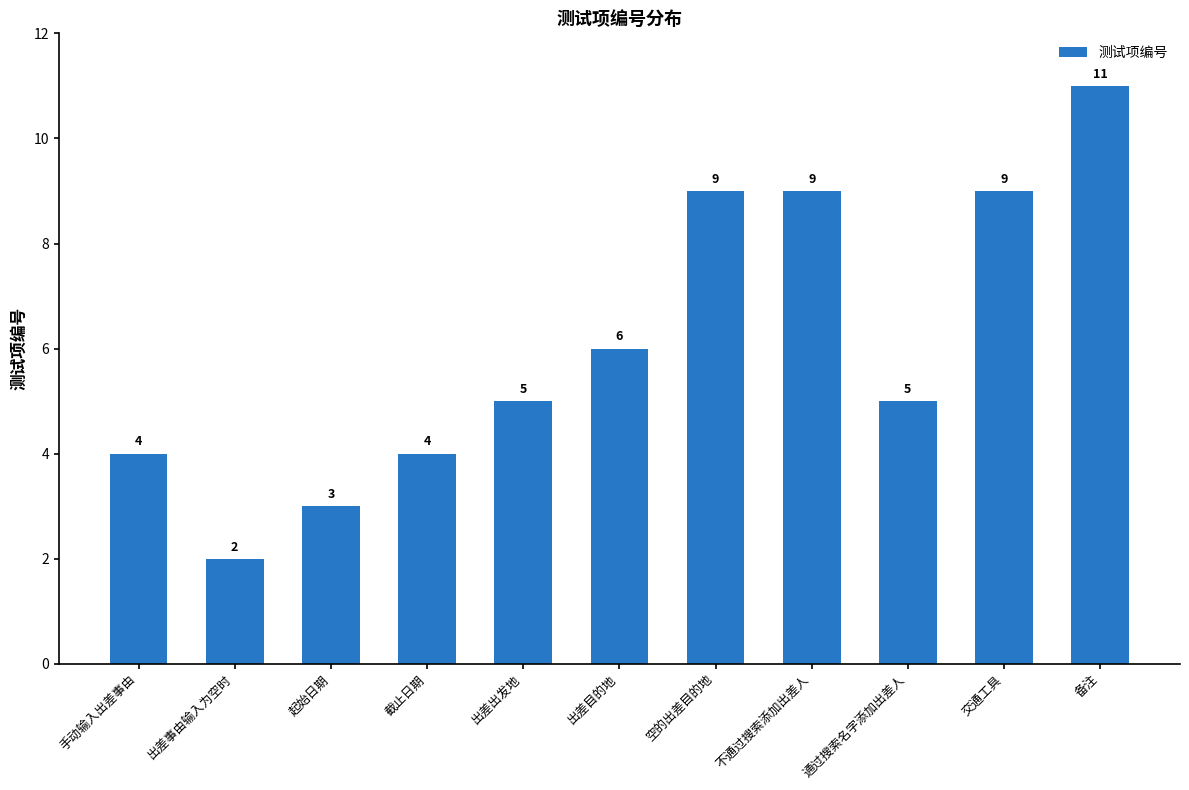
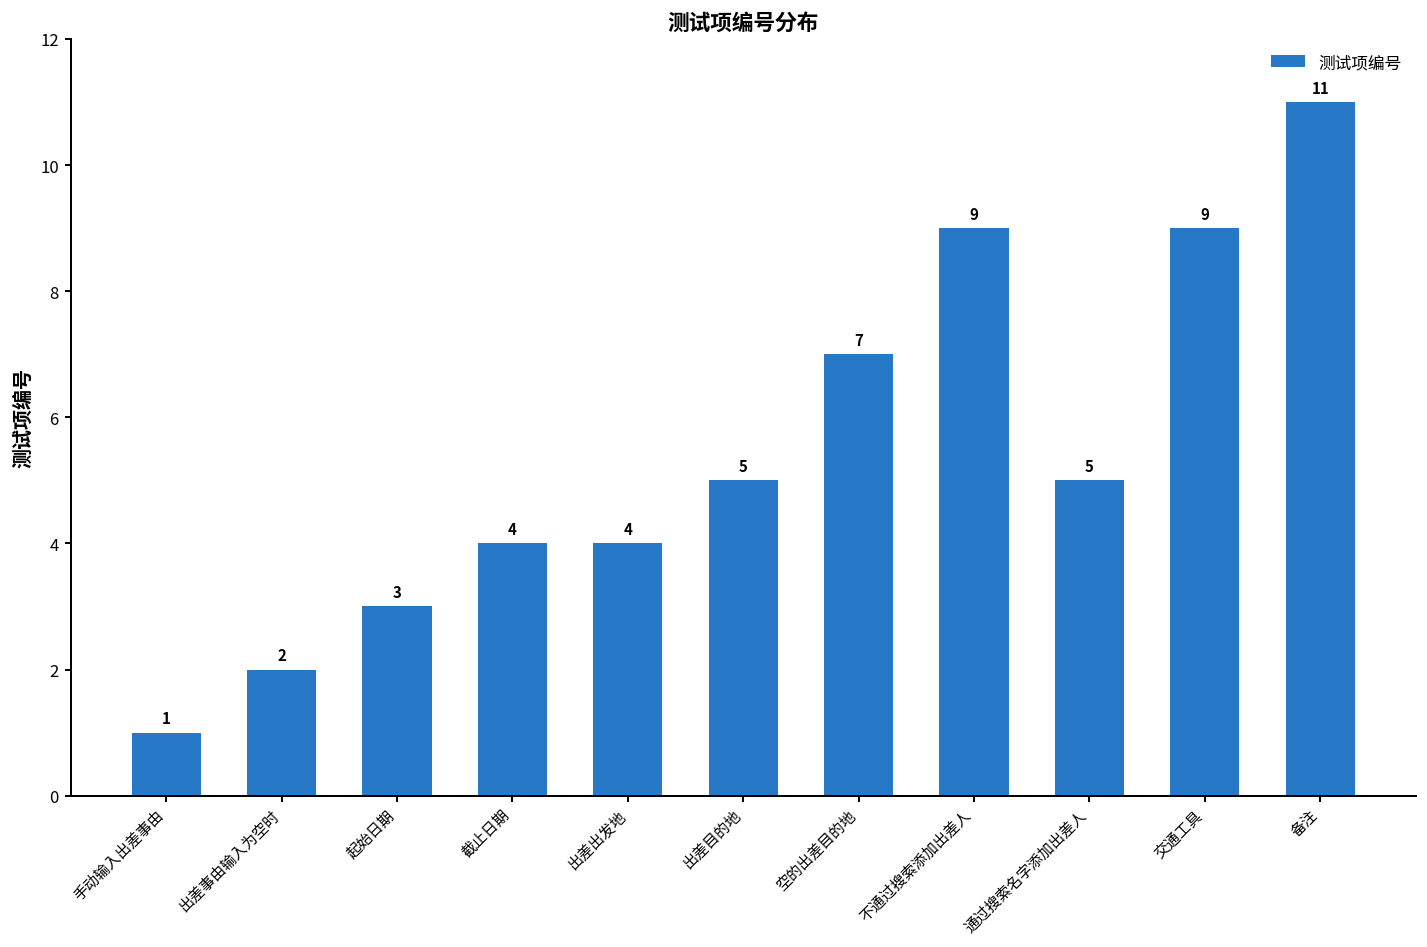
手动输入出差事由: 4 -> 1
出差出发地: 5 -> 4
出差目的地: 6 -> 5
空的出差目的地: 9 -> 7
